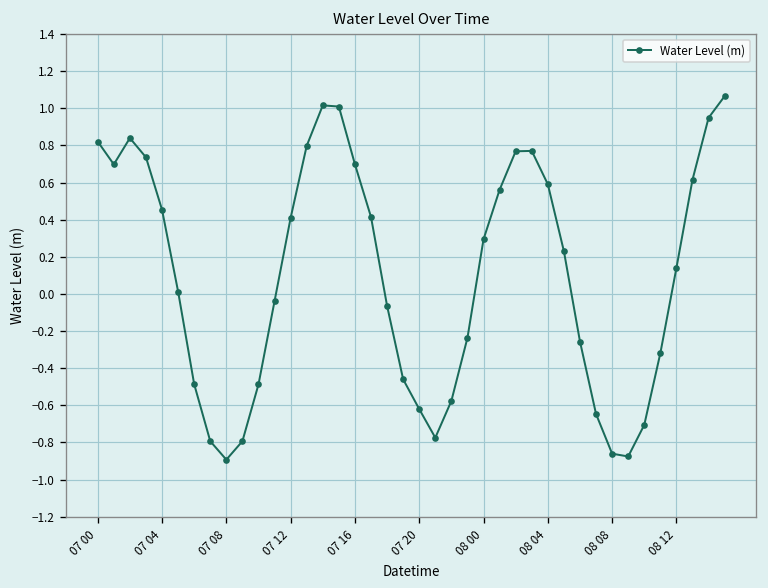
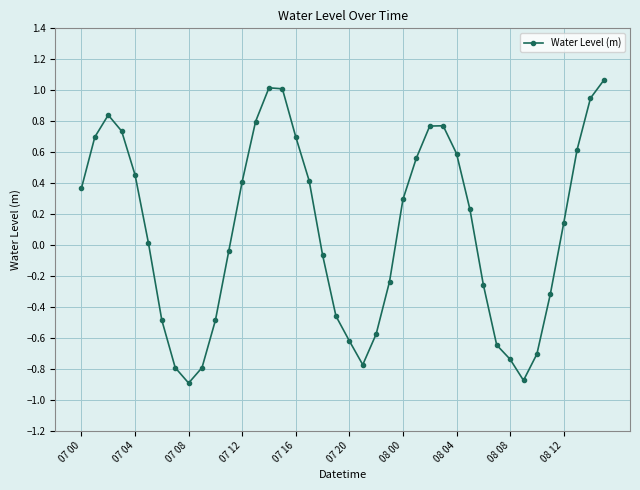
07 00: 0.82 -> 0.37
08 08: -0.86 -> -0.74
